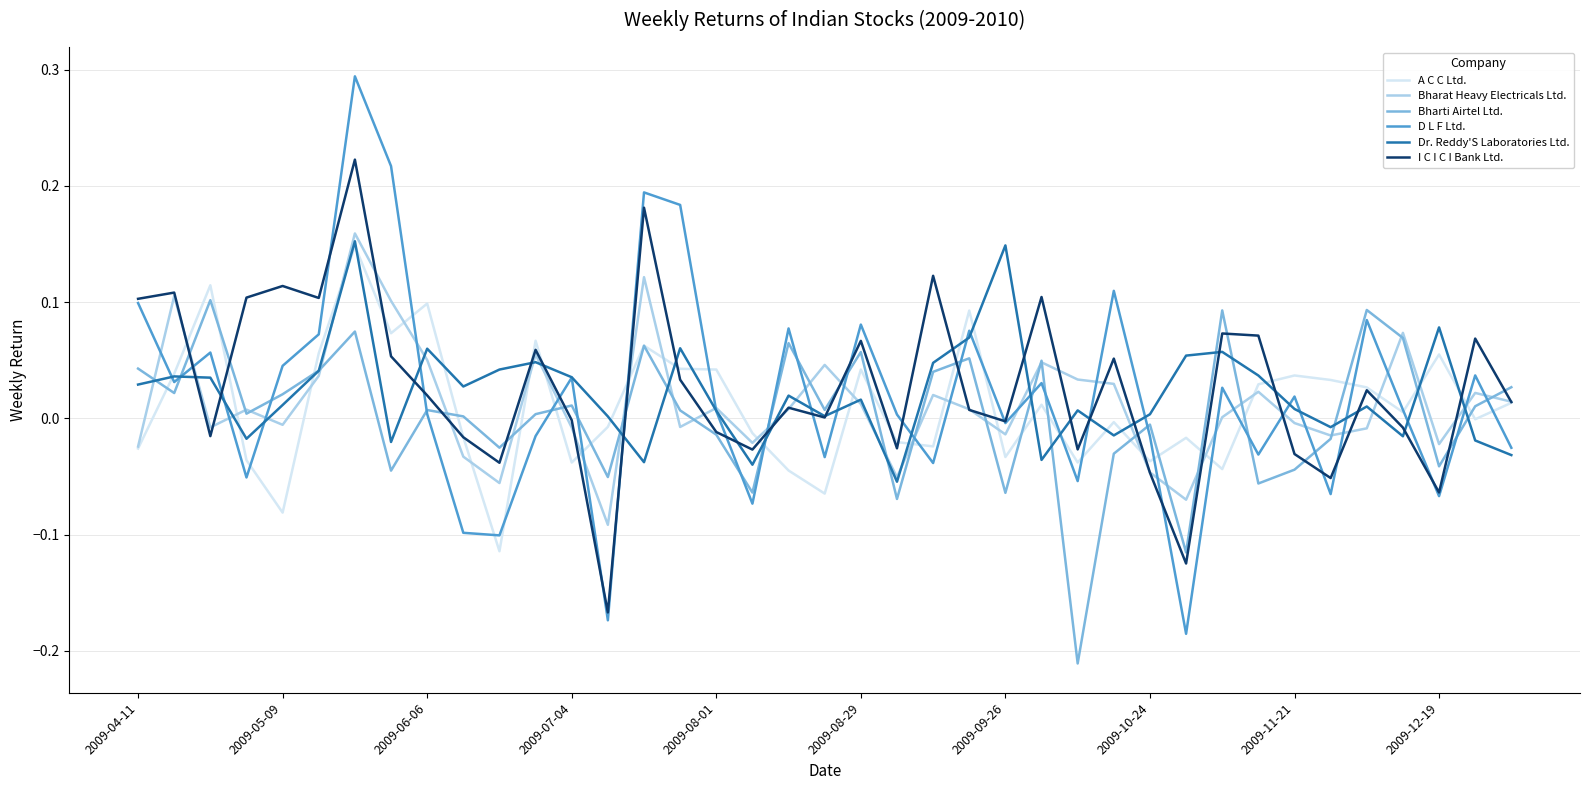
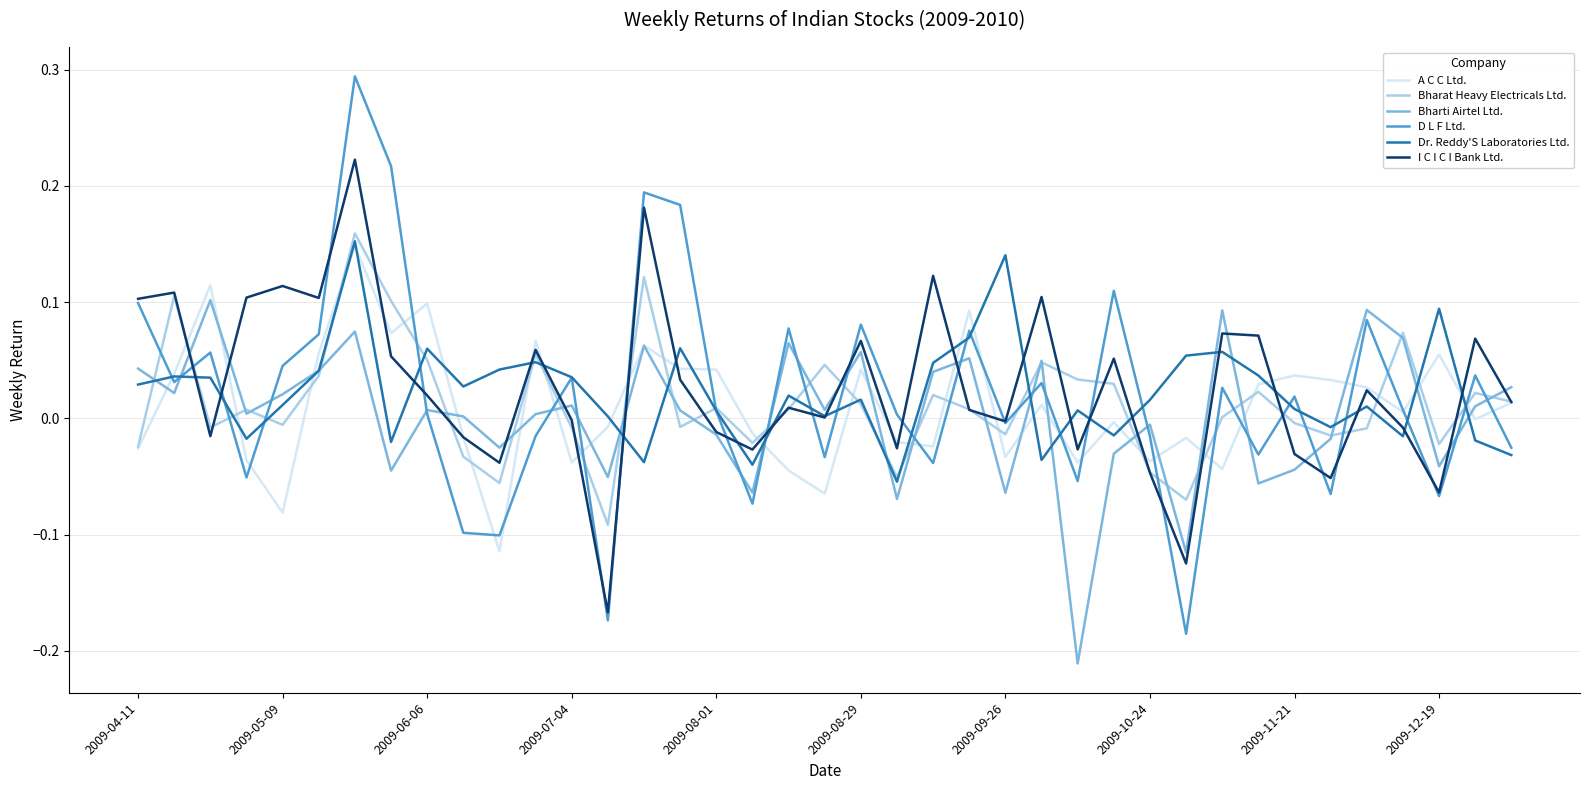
Dr. Reddy'S Laboratories Ltd., 2009-09-26: 0.149 -> 0.140
Dr. Reddy'S Laboratories Ltd., 2009-10-24: 0.003 -> 0.016
Dr. Reddy'S Laboratories Ltd., 2009-12-19: 0.078 -> 0.094
